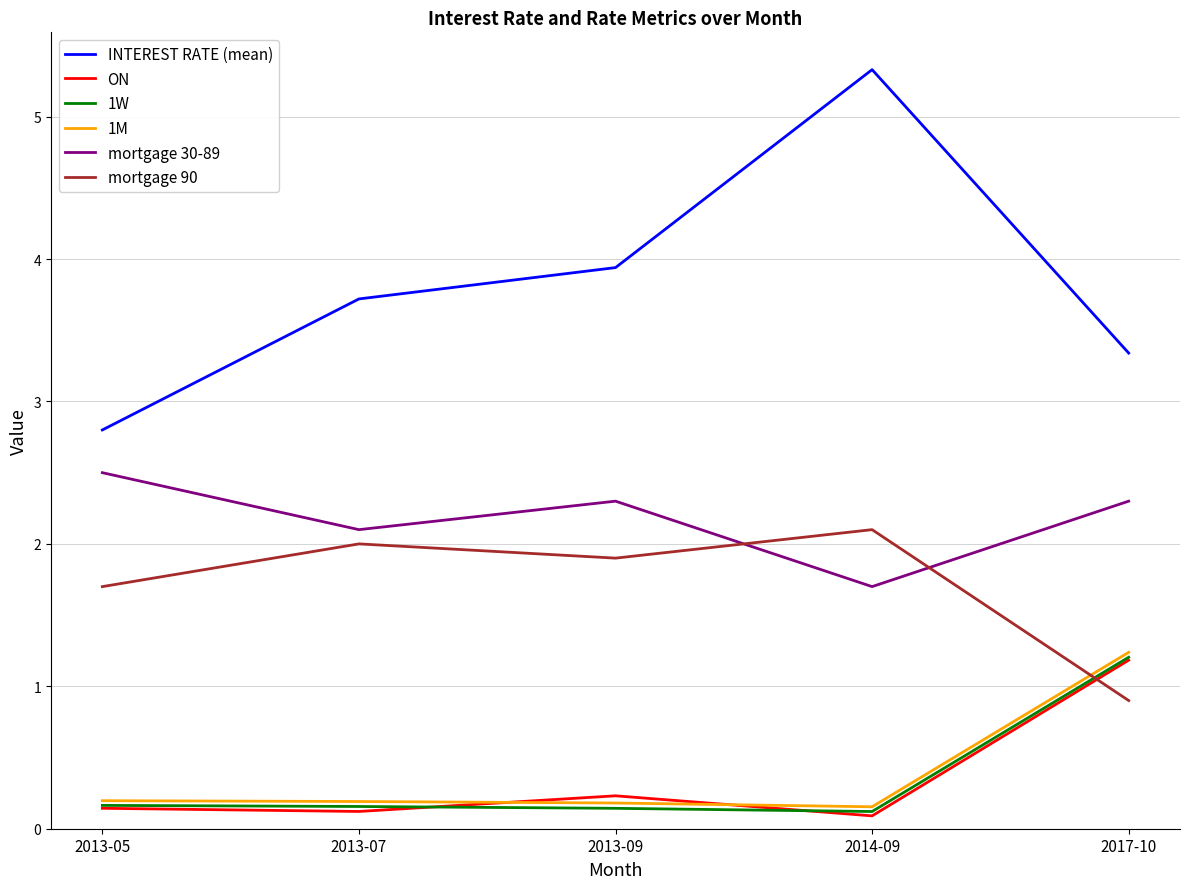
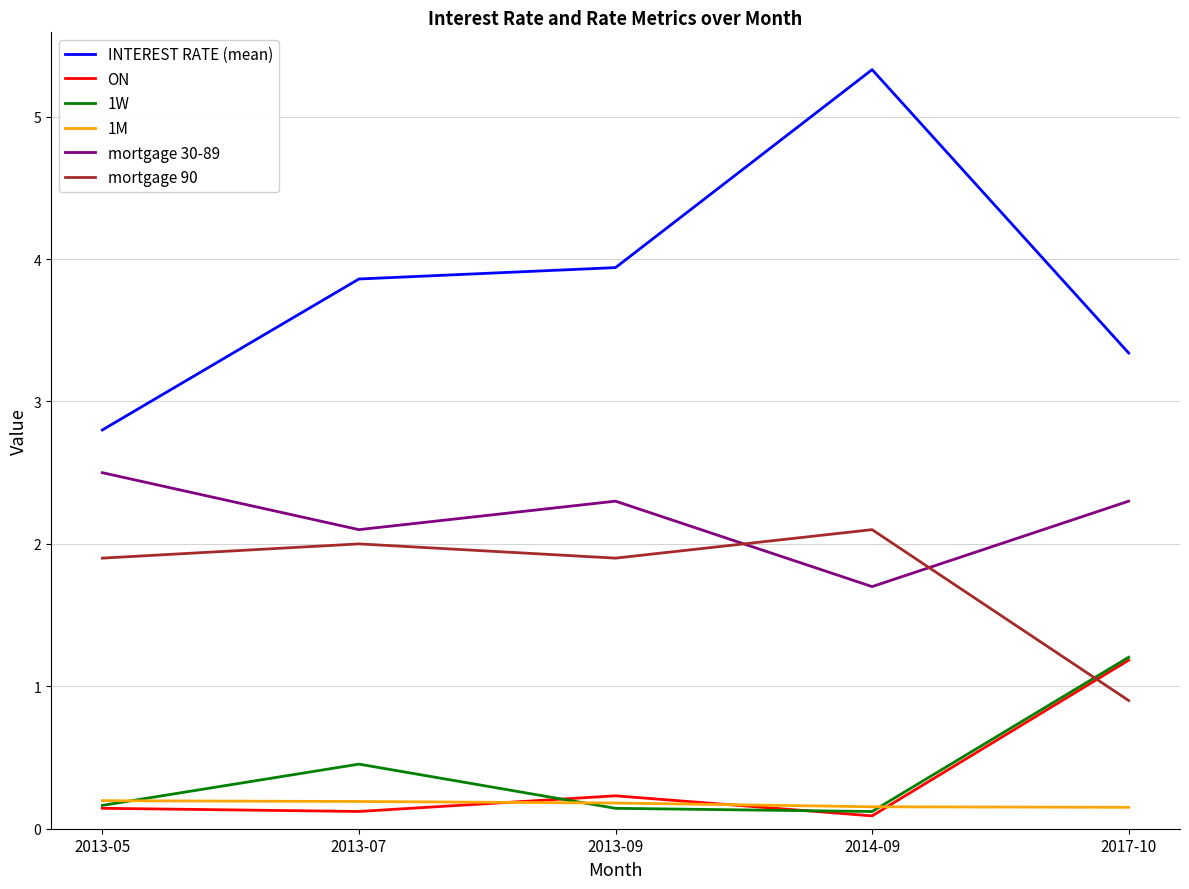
mortgage 90, 2013-05: 1.7 -> 1.9
INTEREST RATE (mean), 2013-07: 3.72 -> 3.86
1W, 2013-07: 0.16 -> 0.45
1M, 2017-10: 1.24 -> 0.15
